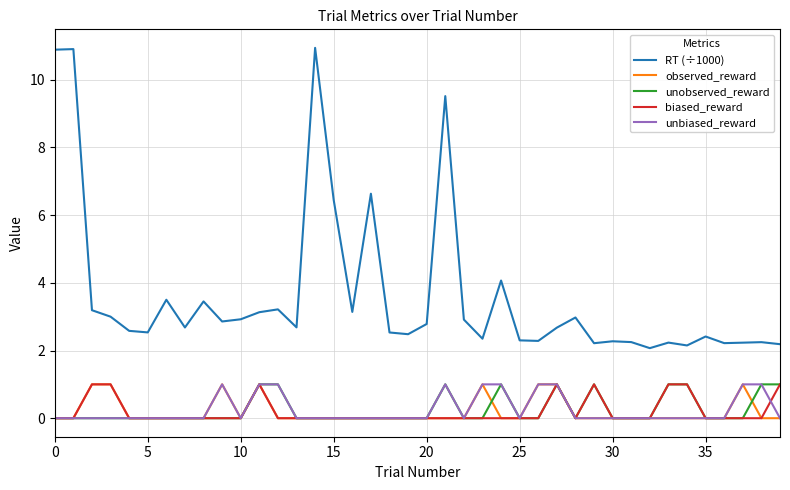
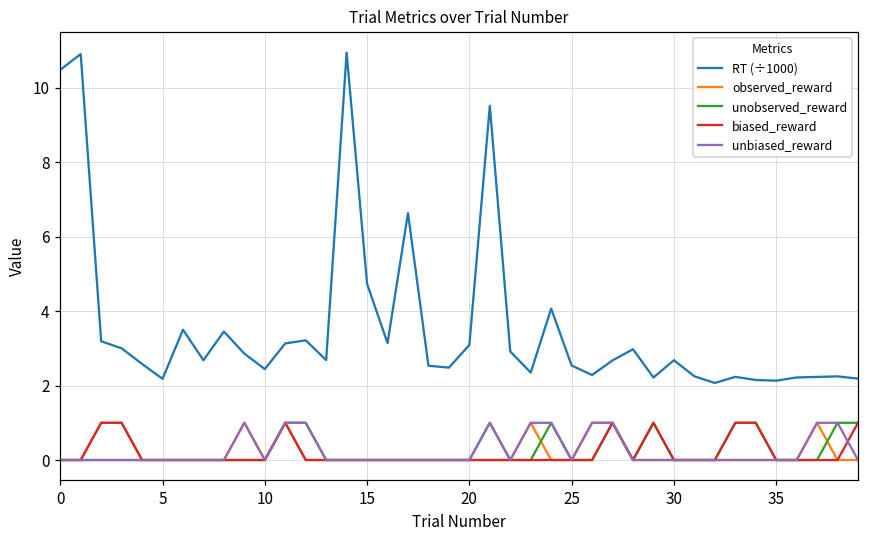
RT (÷1000), 0: 10.9 -> 10.5
RT (÷1000), 5: 2.5 -> 2.2
RT (÷1000), 10: 2.9 -> 2.4
RT (÷1000), 15: 6.4 -> 4.7
RT (÷1000), 20: 2.8 -> 3.1
RT (÷1000), 25: 2.3 -> 2.5
RT (÷1000), 30: 2.3 -> 2.7
RT (÷1000), 35: 2.4 -> 2.1
